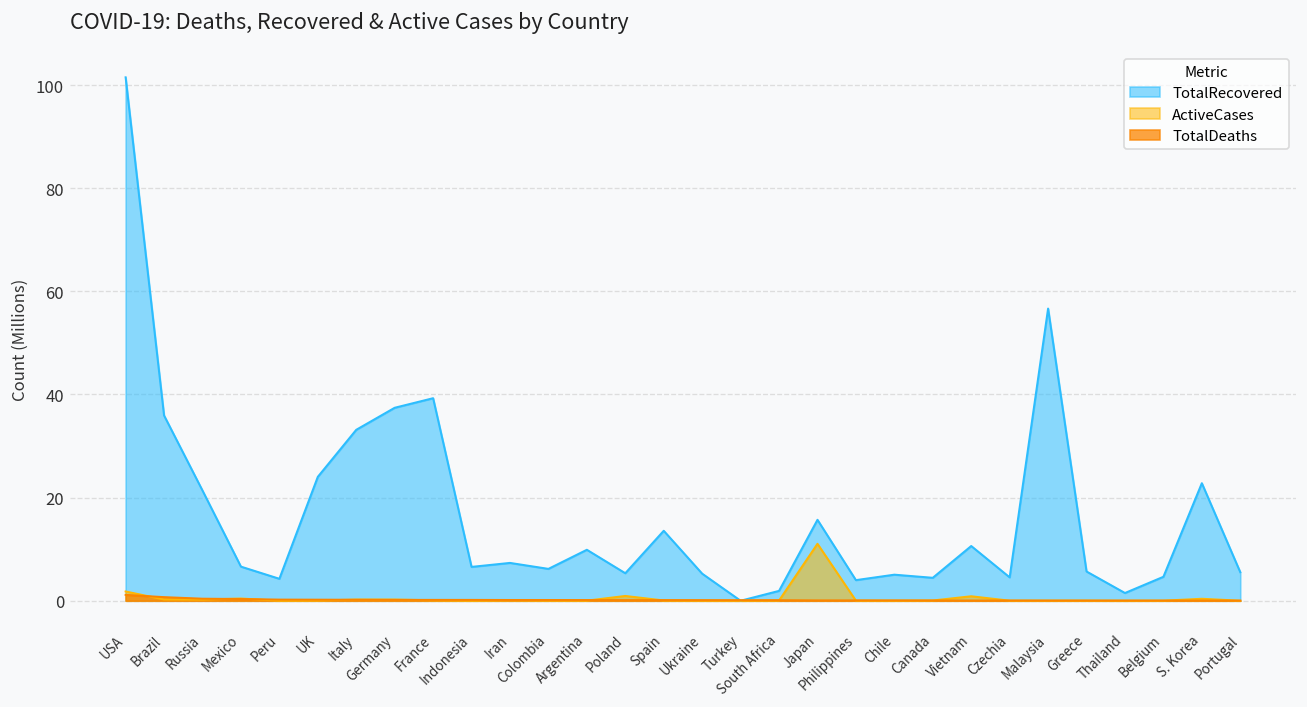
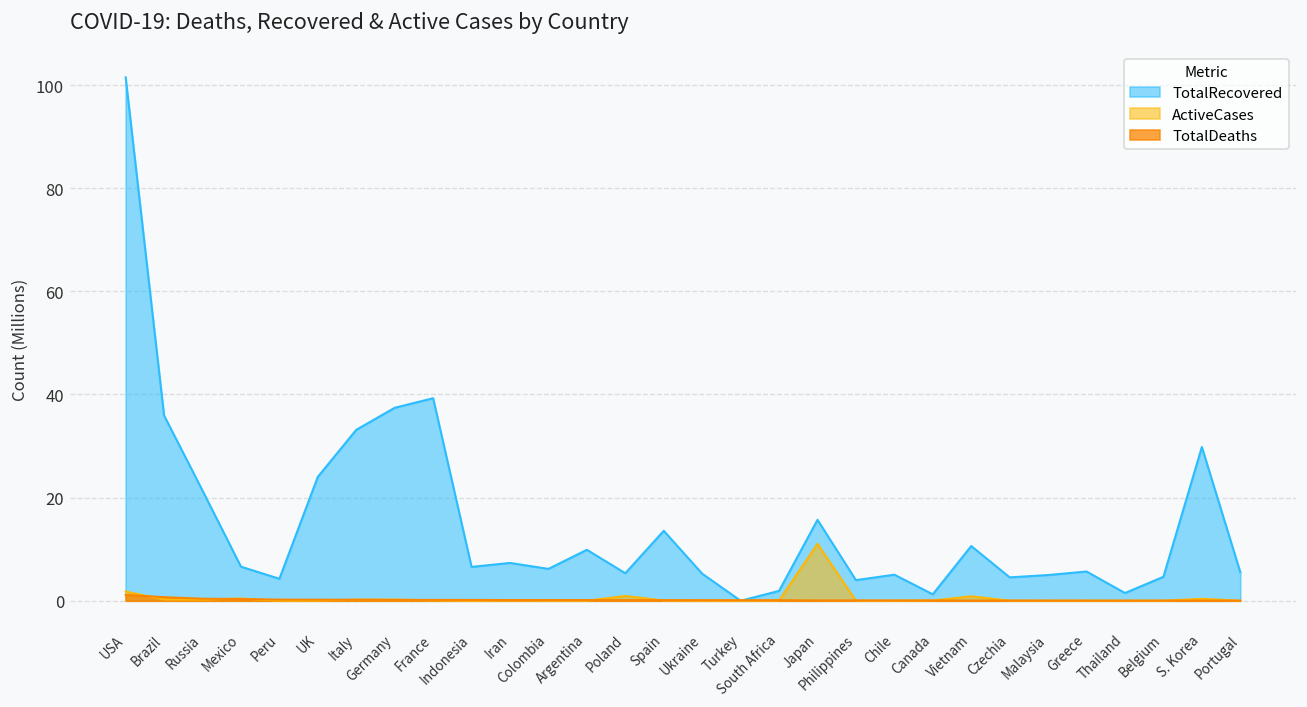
TotalRecovered, Canada: 4 -> 1
TotalRecovered, Malaysia: 57 -> 5
TotalRecovered, S. Korea: 23 -> 30
